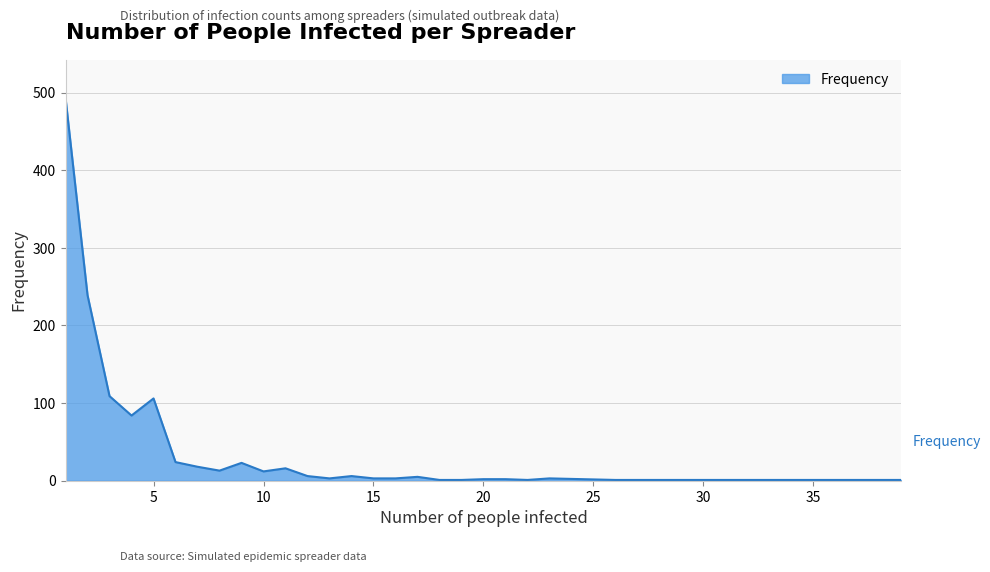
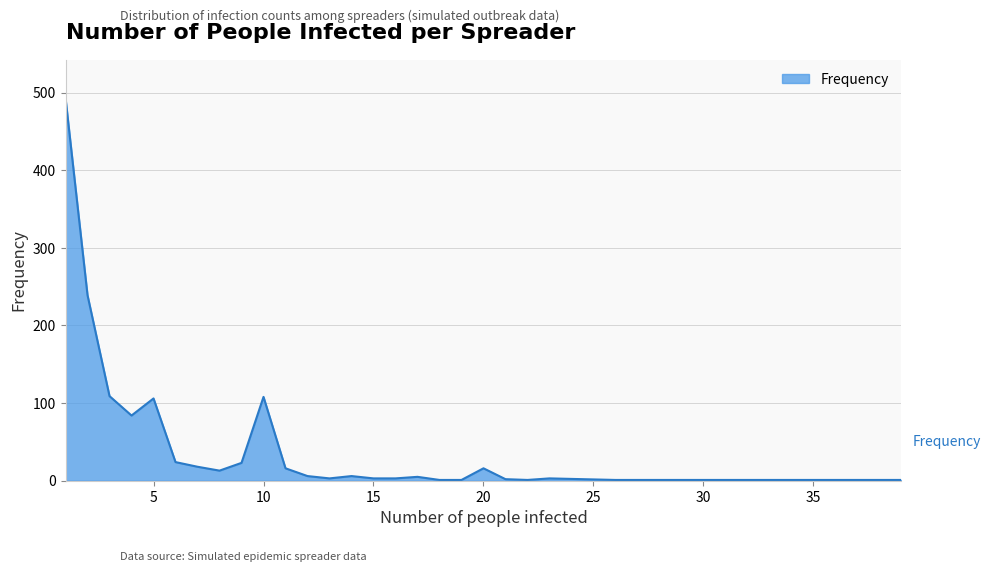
10: 10 -> 110
20: 0 -> 20
